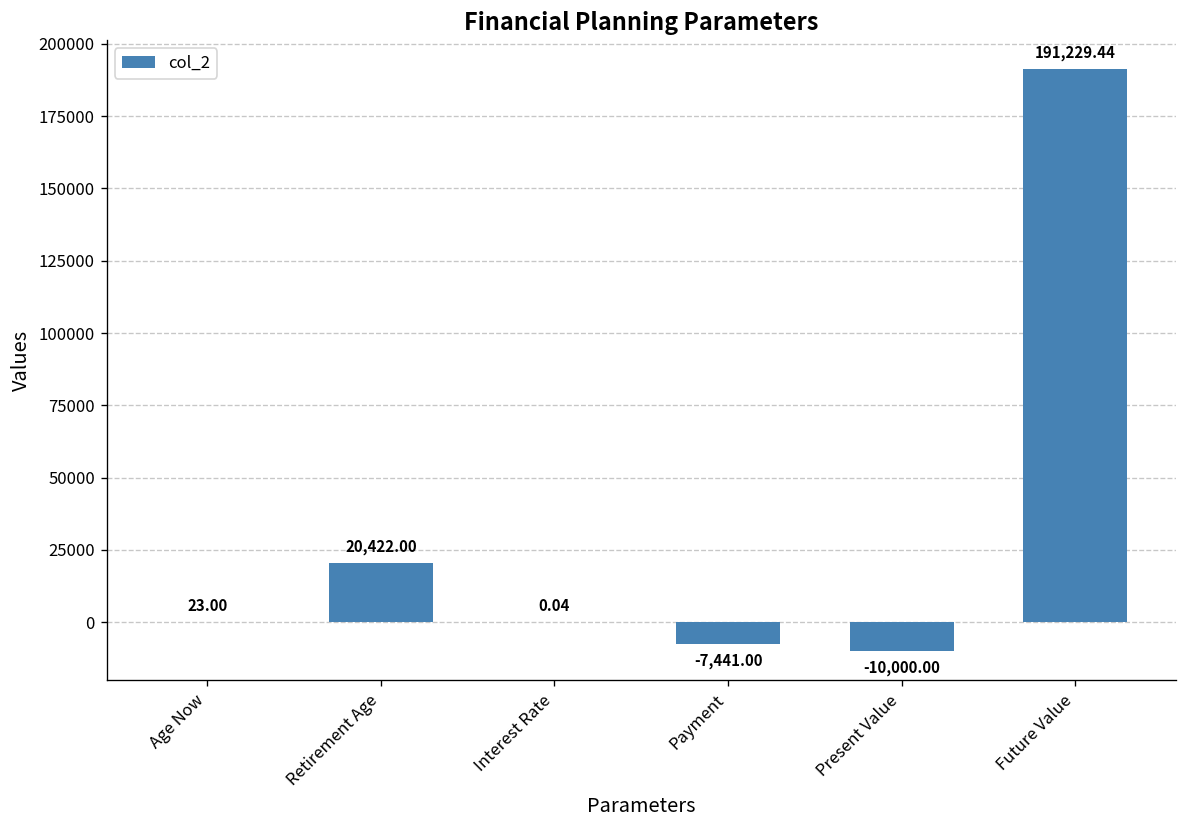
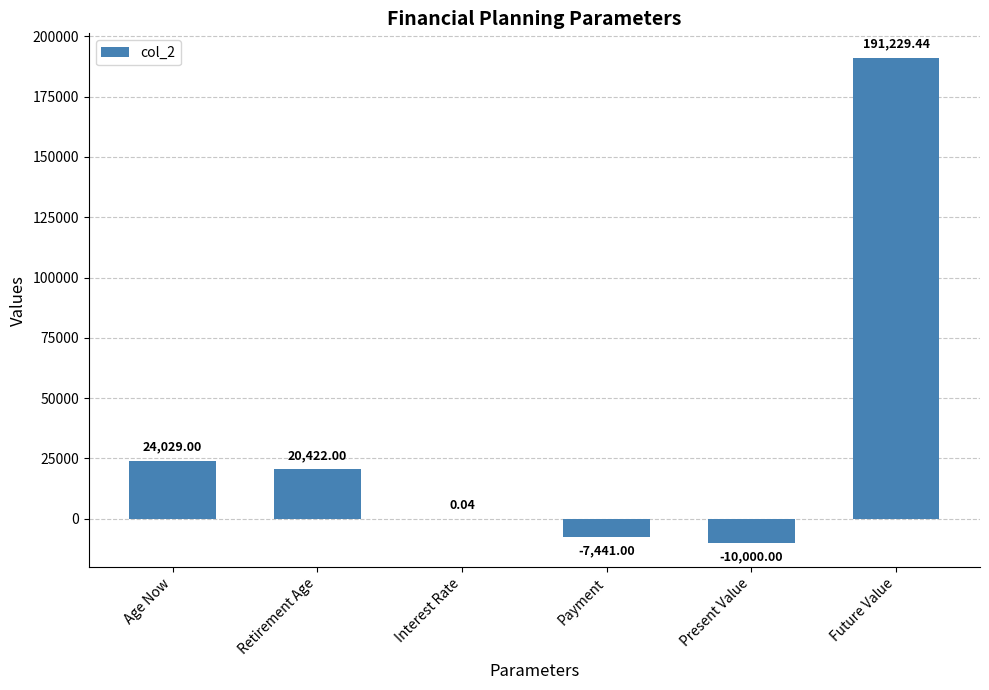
Age Now: 23.00 -> 24,029.00
